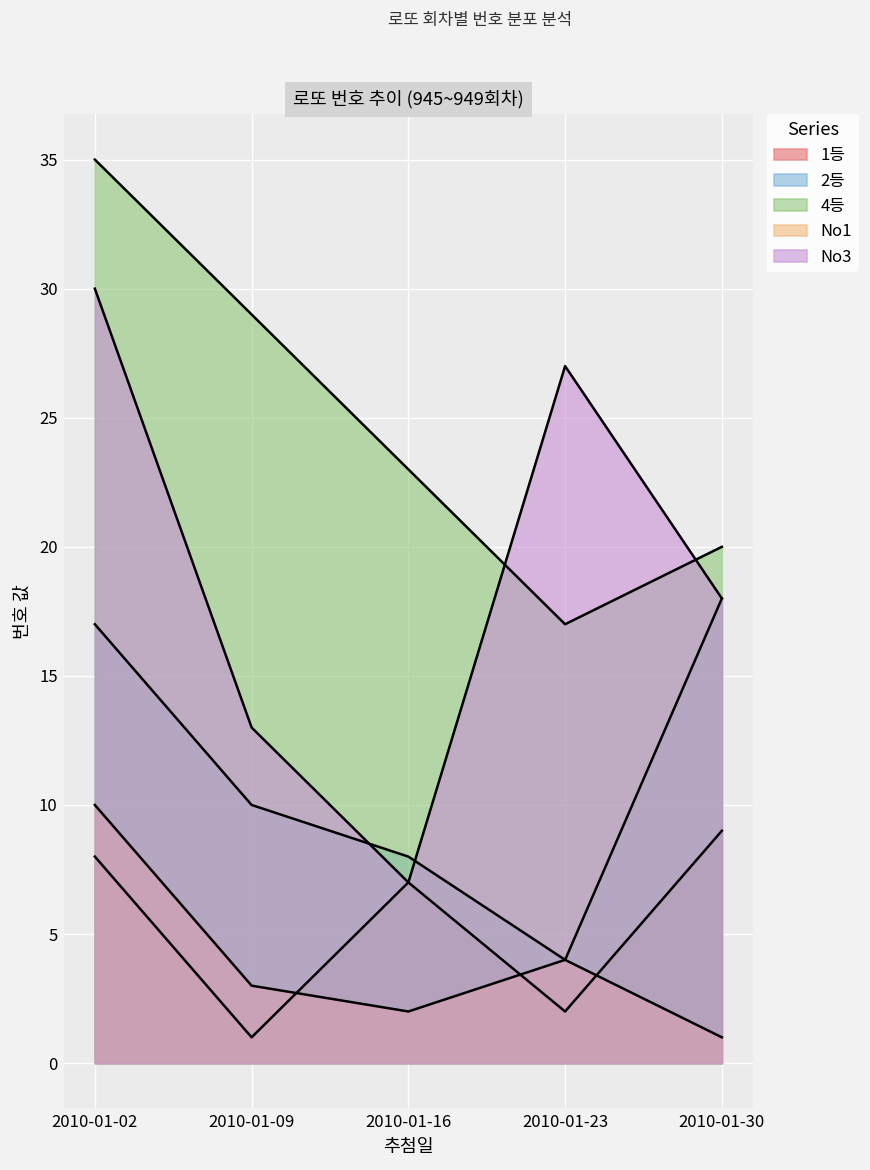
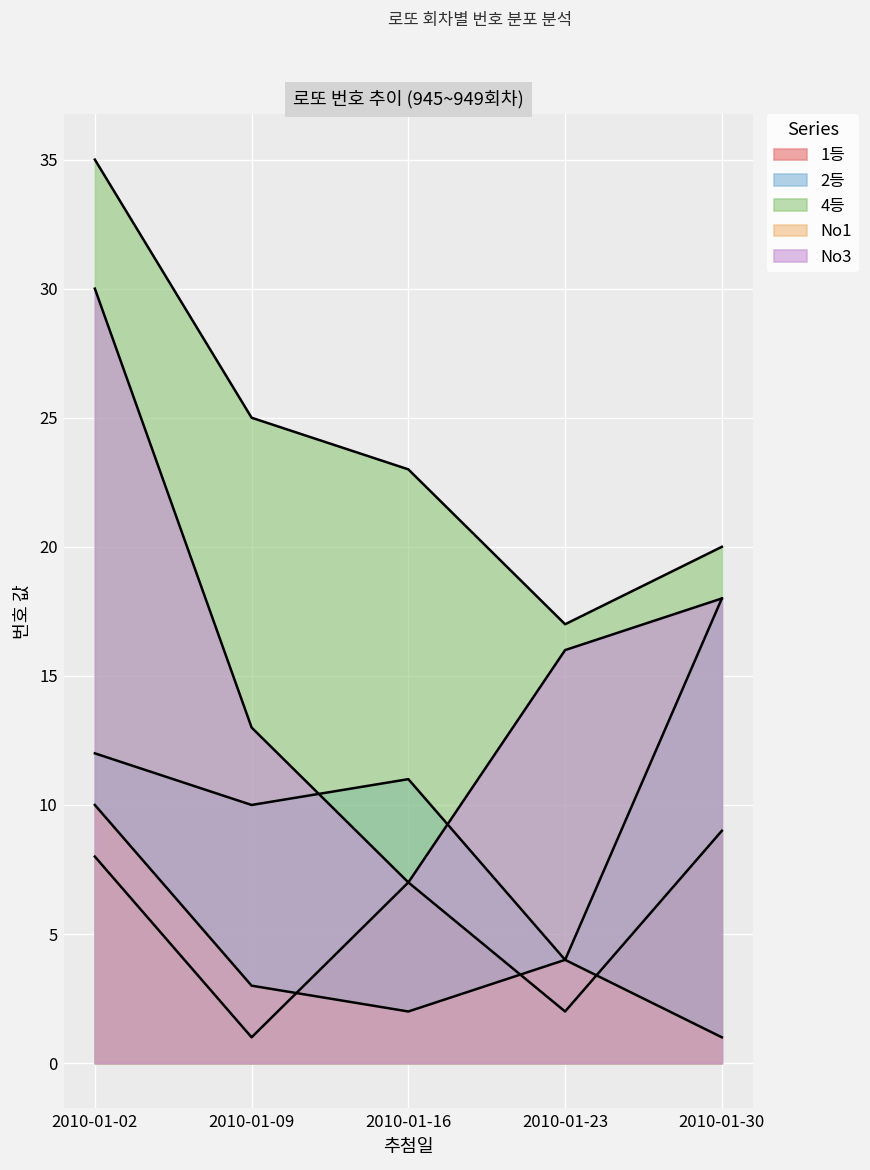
2등, 2010-01-02: 17 -> 12
4등, 2010-01-09: 29 -> 25
2등, 2010-01-16: 8 -> 11
No3, 2010-01-23: 27 -> 16
